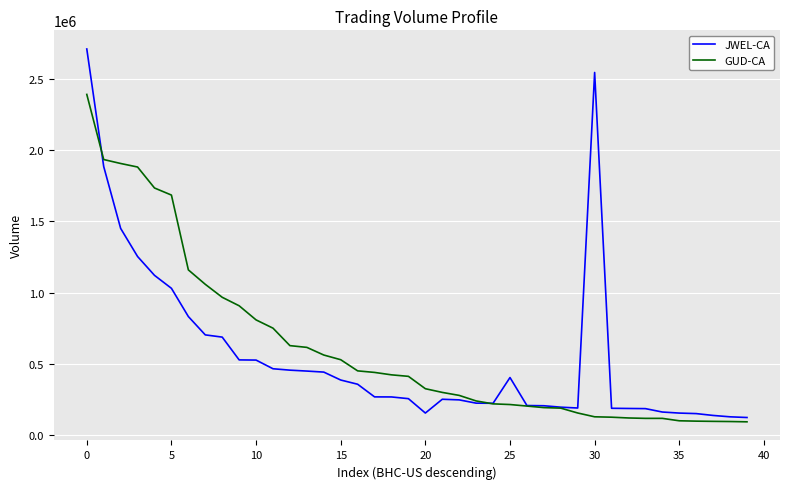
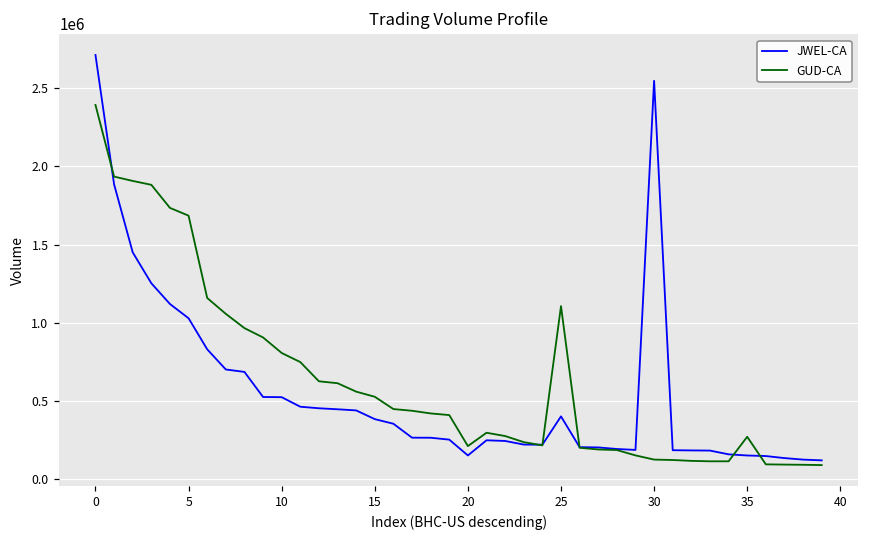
GUD-CA, 20: 320000 -> 210000
GUD-CA, 25: 210000 -> 1110000
GUD-CA, 35: 100000 -> 270000
